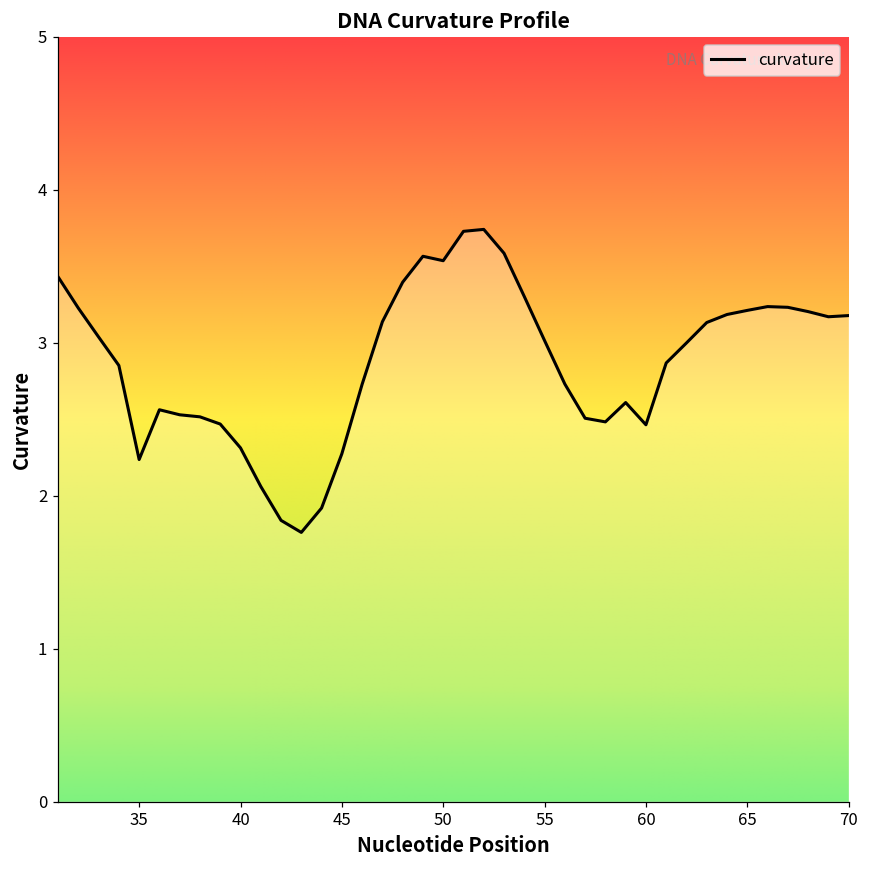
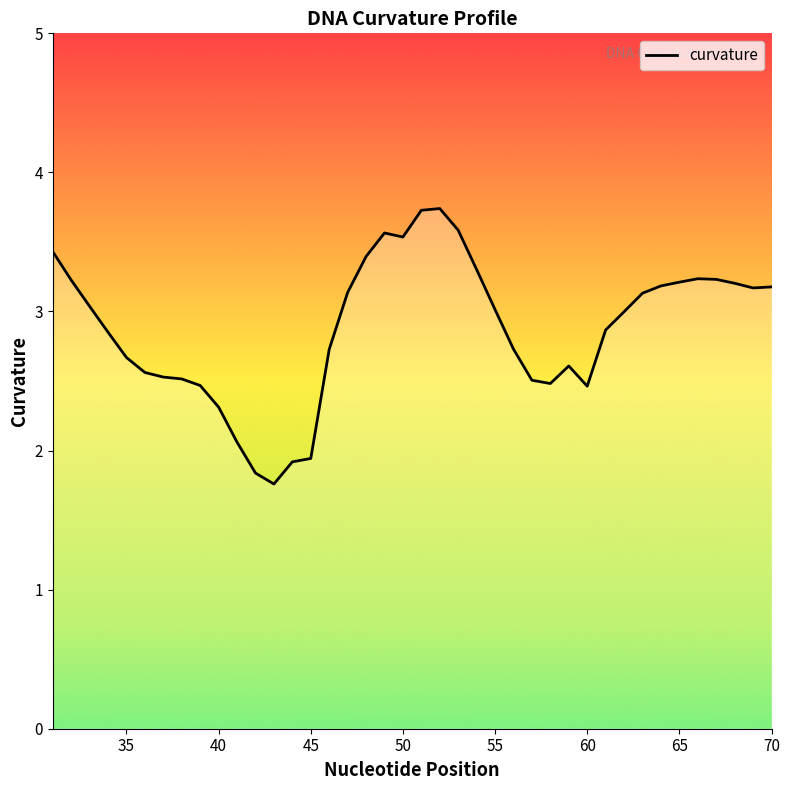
35: 2.24 -> 2.67
45: 2.27 -> 1.94
